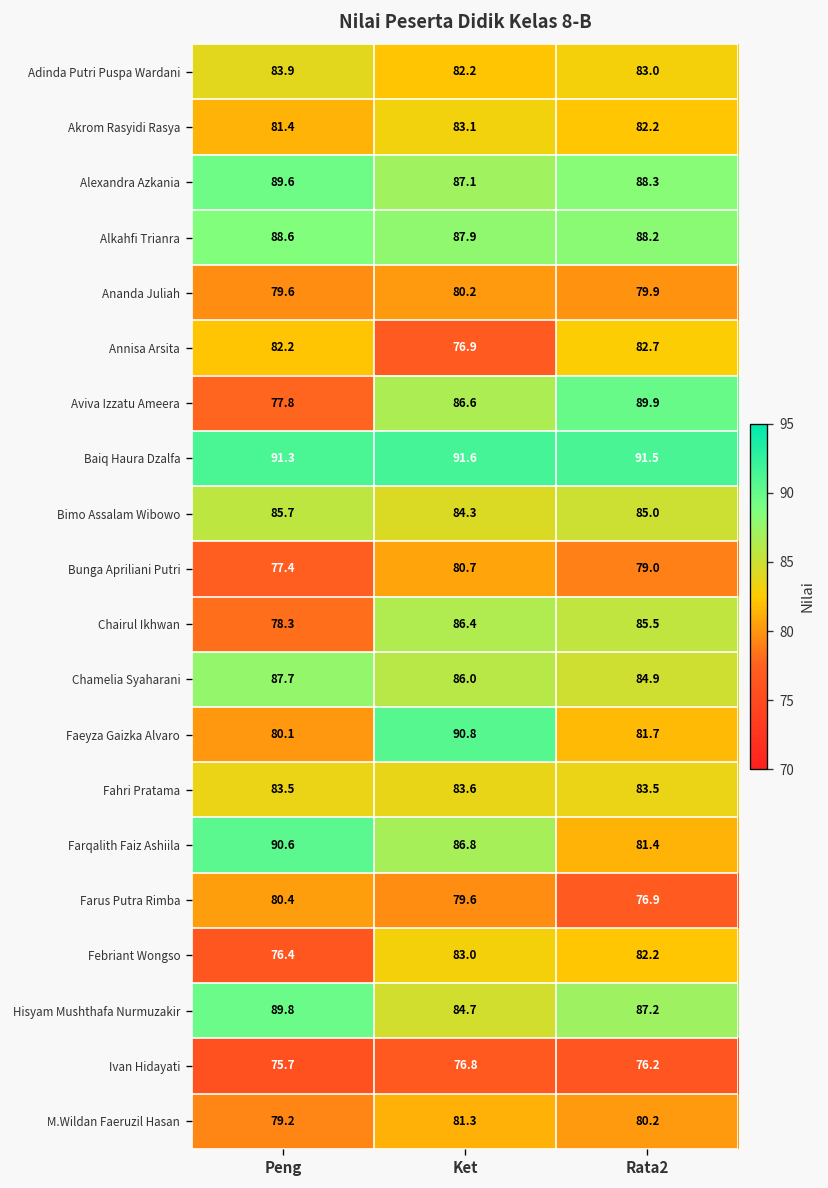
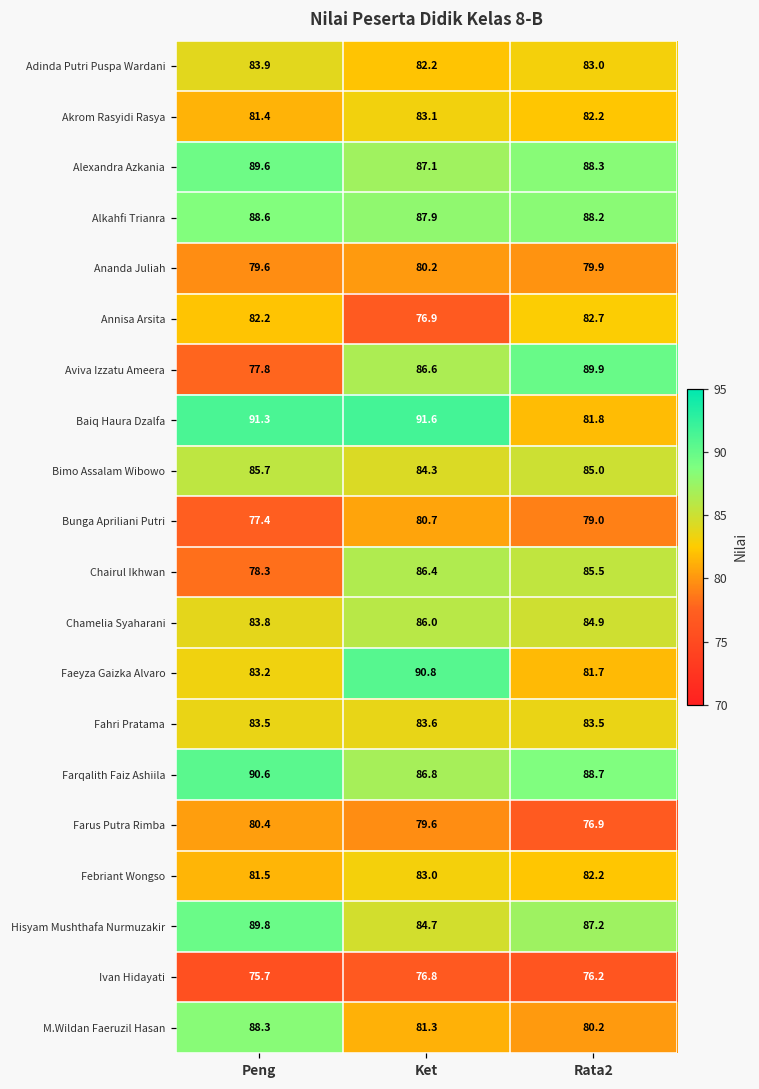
Baiq Haura Dzalfa, Rata2: 91.5 -> 81.8
Chamelia Syaharani, Peng: 87.7 -> 83.8
Faeyza Gaizka Alvaro, Peng: 80.1 -> 83.2
Farqalith Faiz Ashiila, Rata2: 81.4 -> 88.7
Febriant Wongso, Peng: 76.4 -> 81.5
M.Wildan Faeruzil Hasan, Peng: 79.2 -> 88.3
